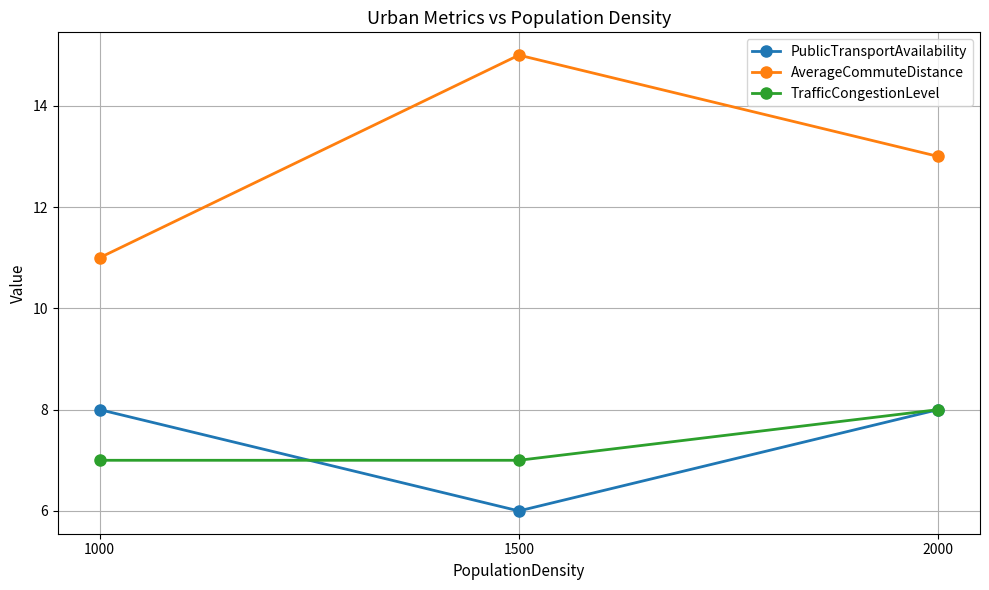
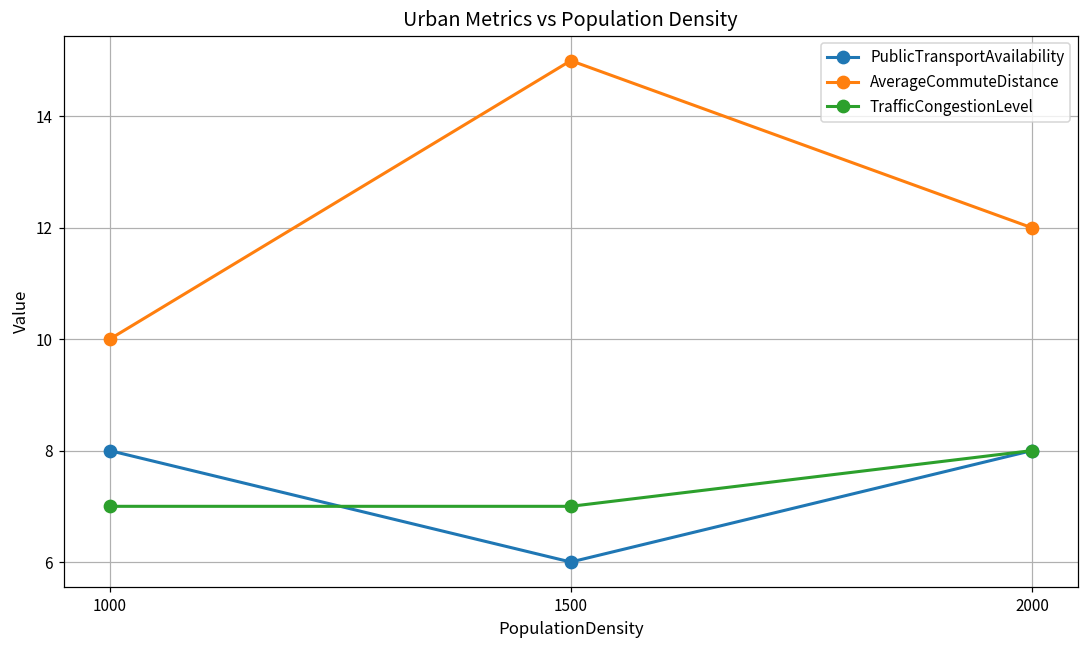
AverageCommuteDistance, 1000: 11 -> 10
AverageCommuteDistance, 2000: 13 -> 12
